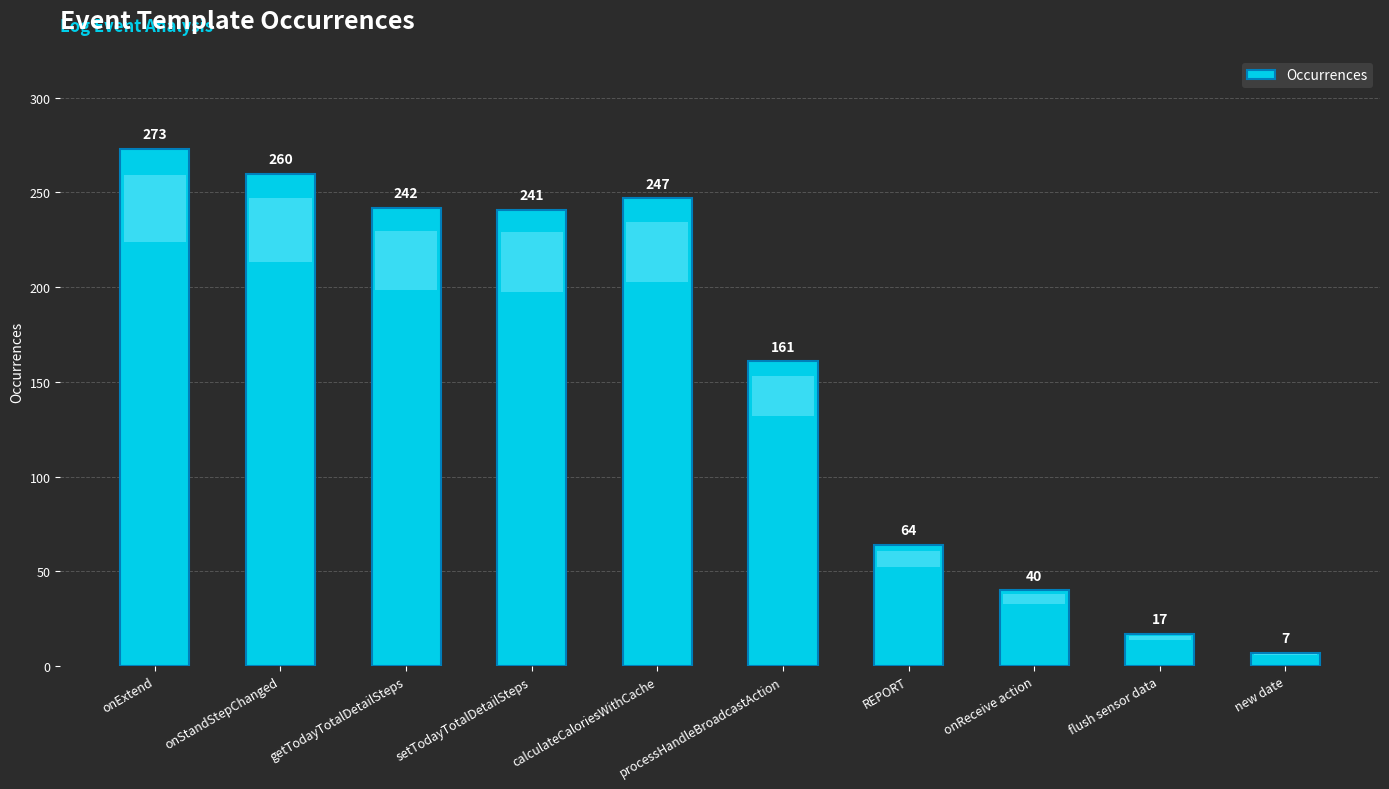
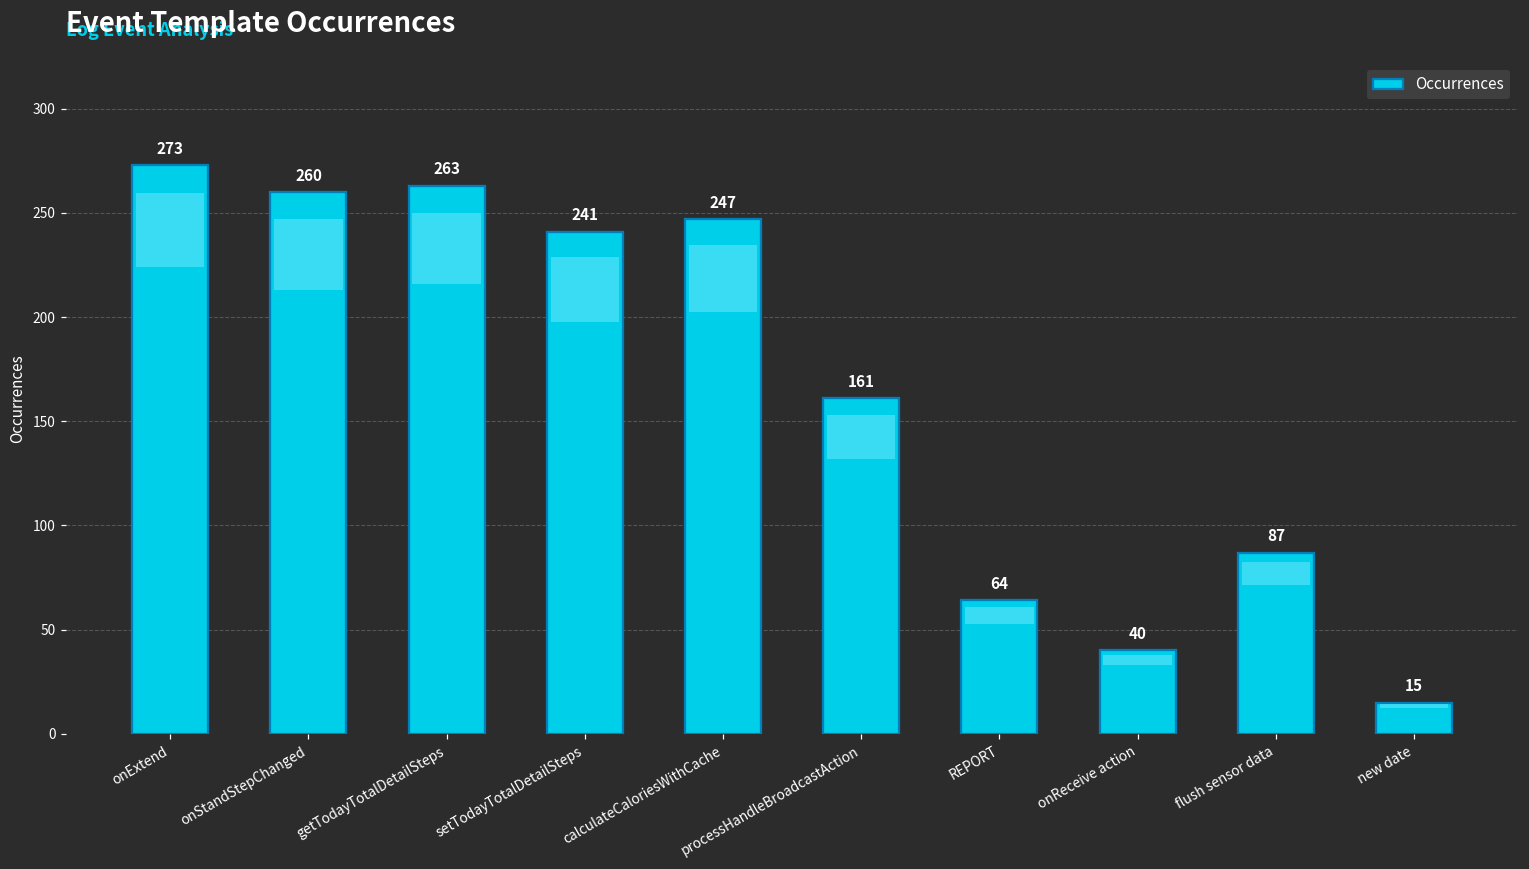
getTodayTotalDetailSteps: 242 -> 263
flush sensor data: 17 -> 87
new date: 7 -> 15
